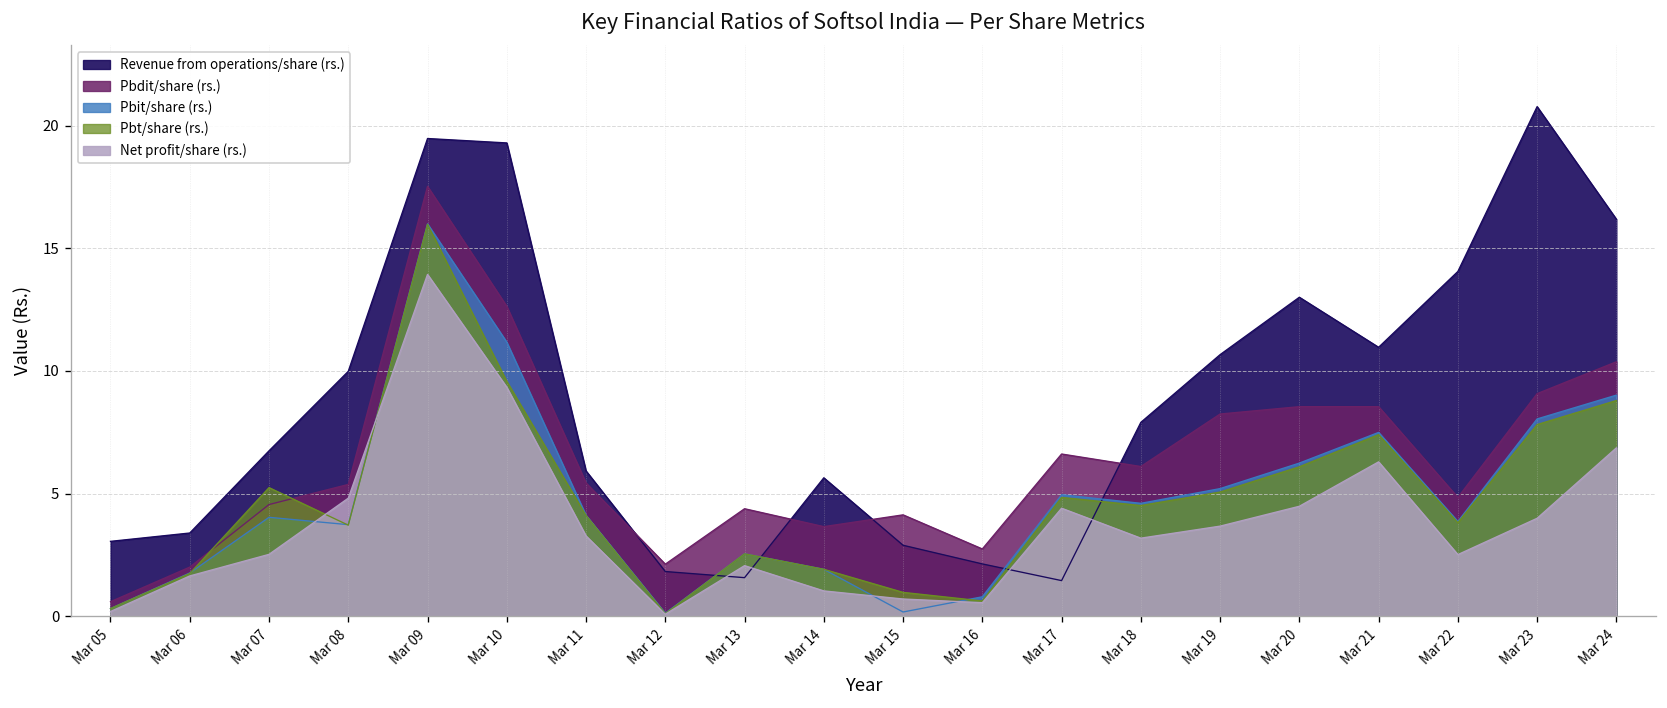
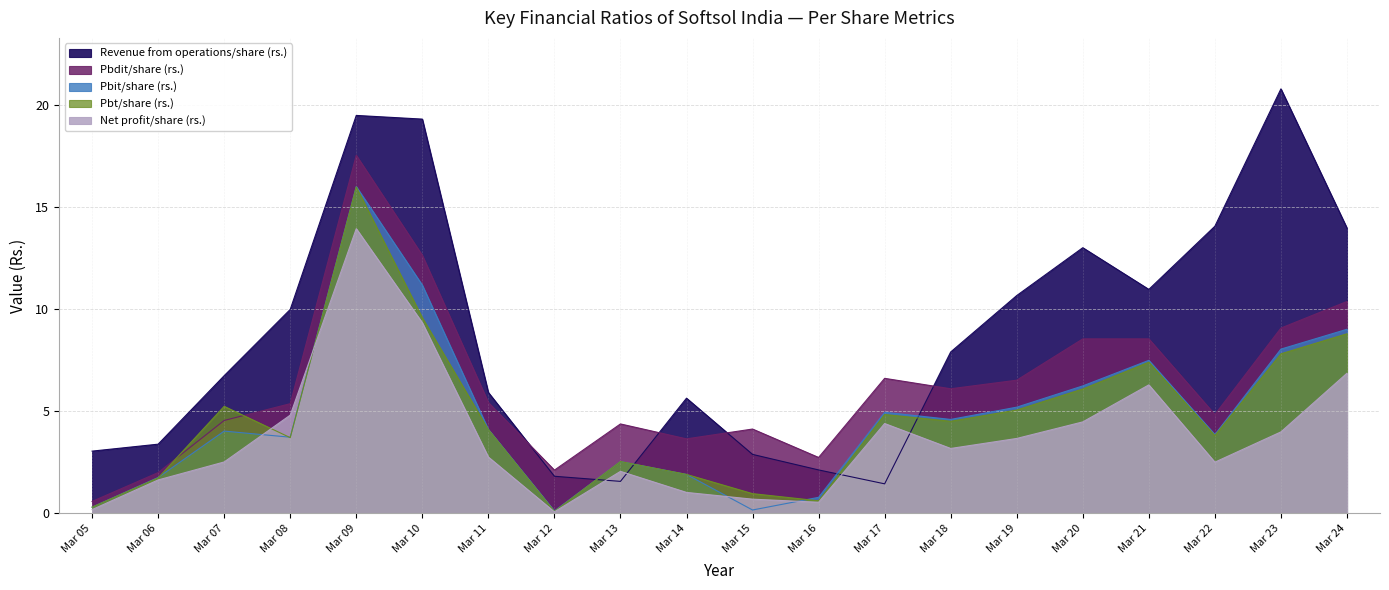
Net profit/share (rs.), Mar 11: 3.3 -> 2.8
Pbdit/share (rs.), Mar 19: 8.2 -> 6.5
Revenue from operations/share (rs.), Mar 24: 16.2 -> 14.0
